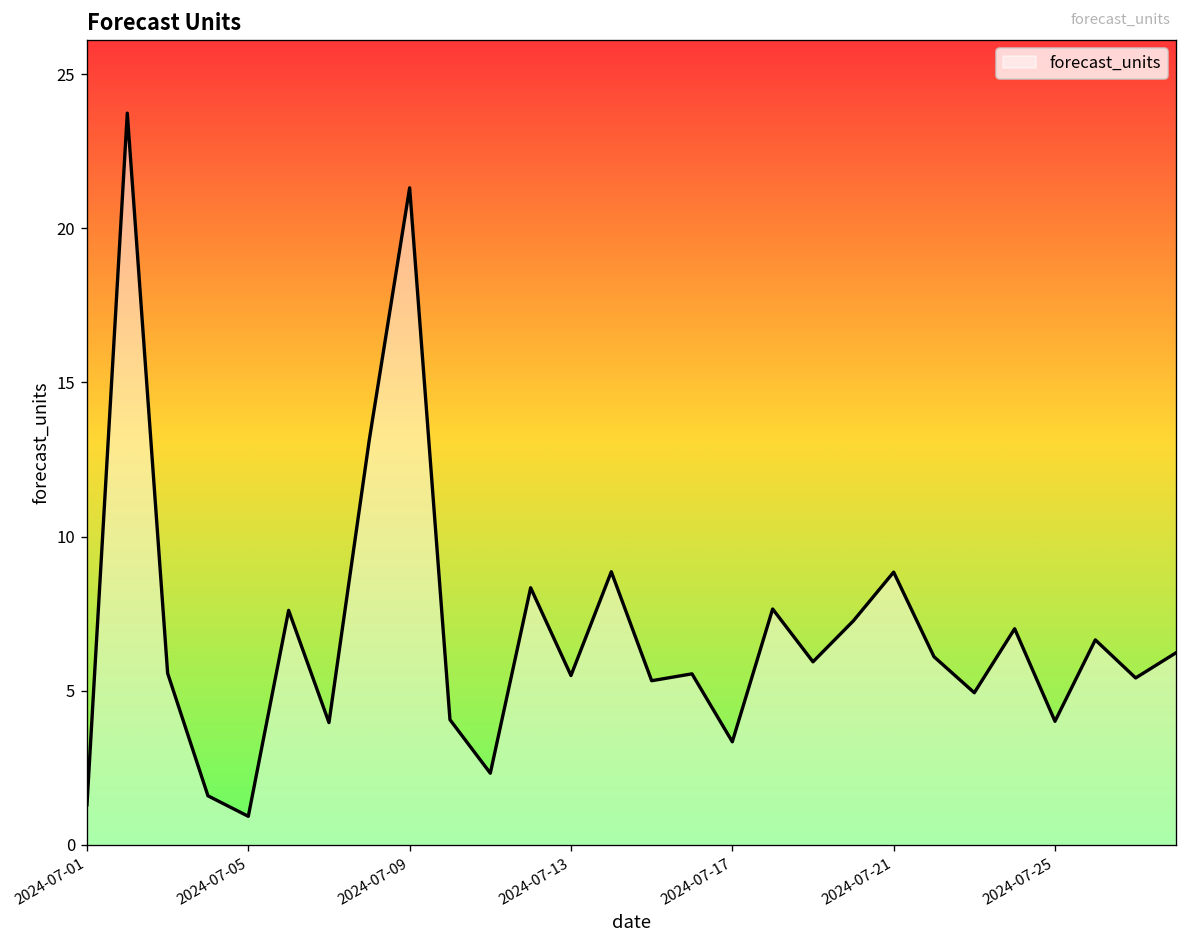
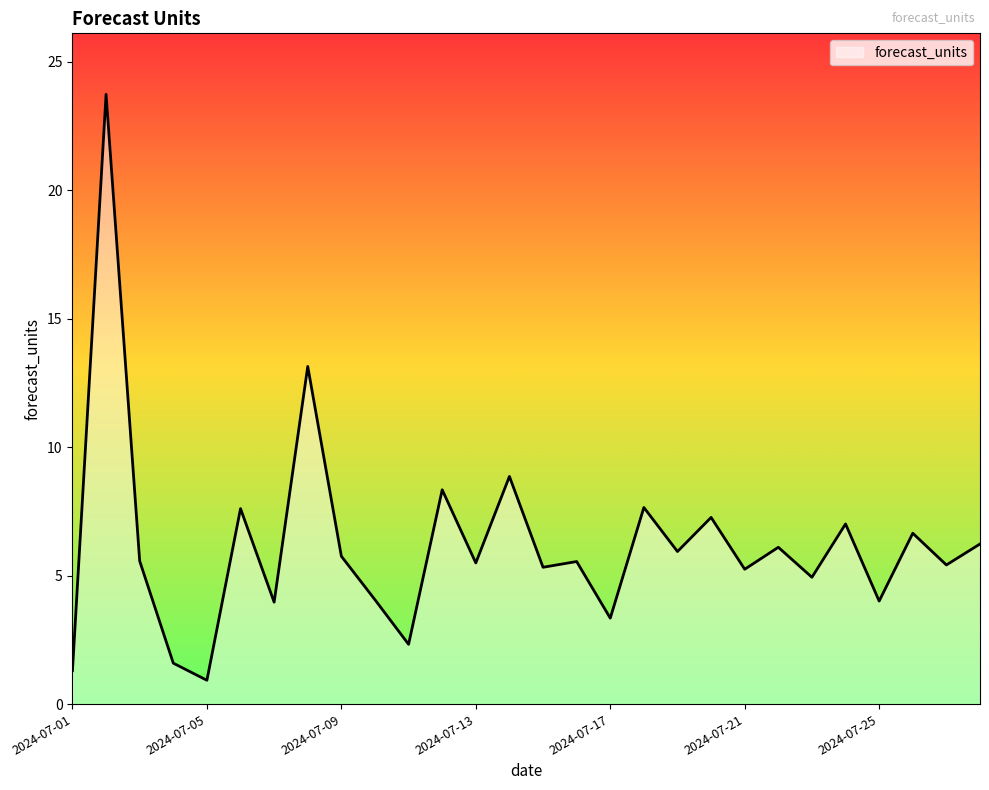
2024-07-09: 21.3 -> 5.8
2024-07-21: 8.8 -> 5.2
